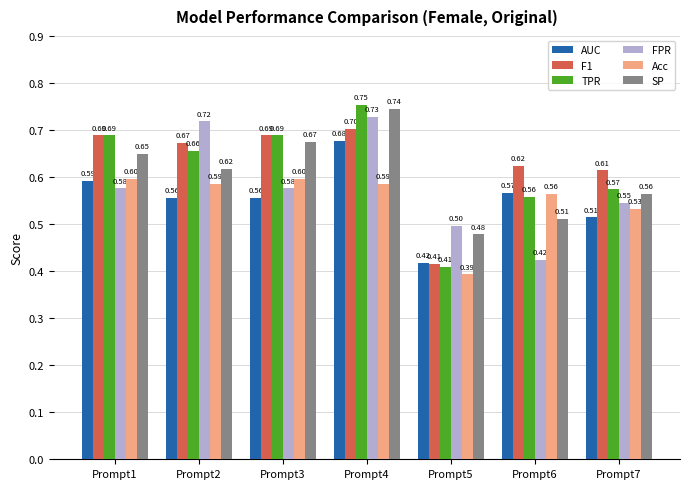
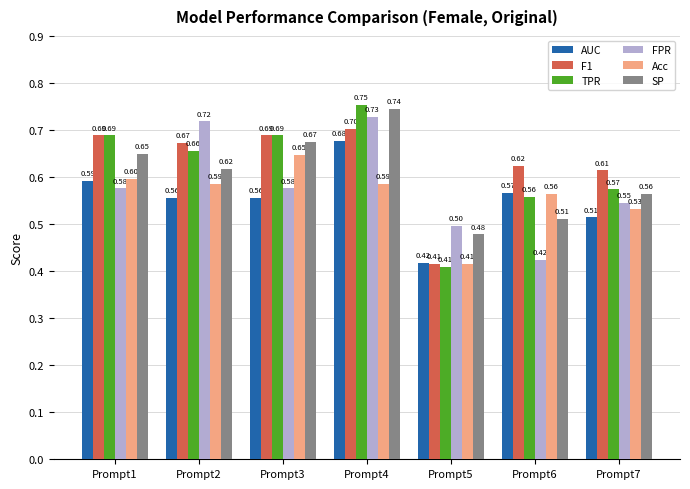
Acc, Prompt3: 0.60 -> 0.65
Acc, Prompt5: 0.39 -> 0.41
